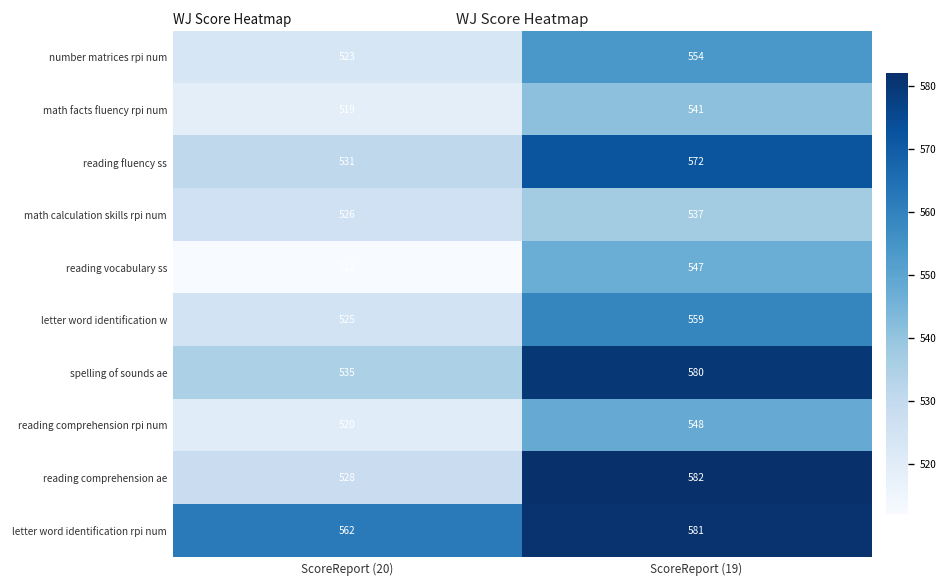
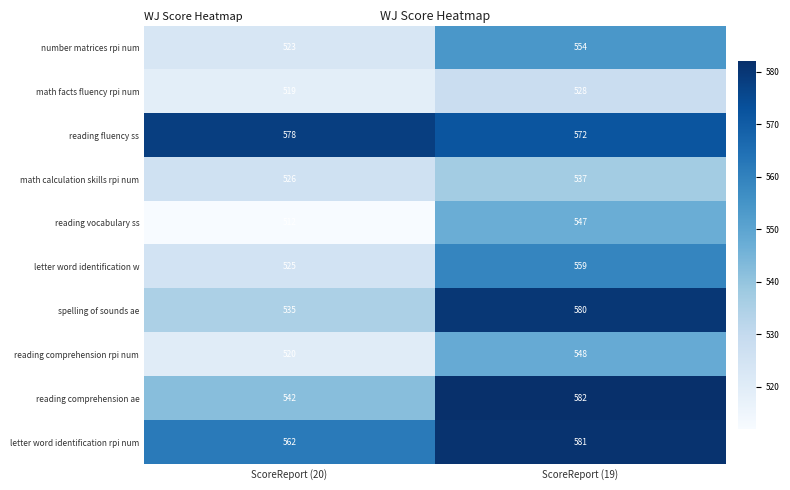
math facts fluency rpi num, ScoreReport (19): 541 -> 528
reading fluency ss, ScoreReport (20): 531 -> 578
reading comprehension ae, ScoreReport (20): 528 -> 542
